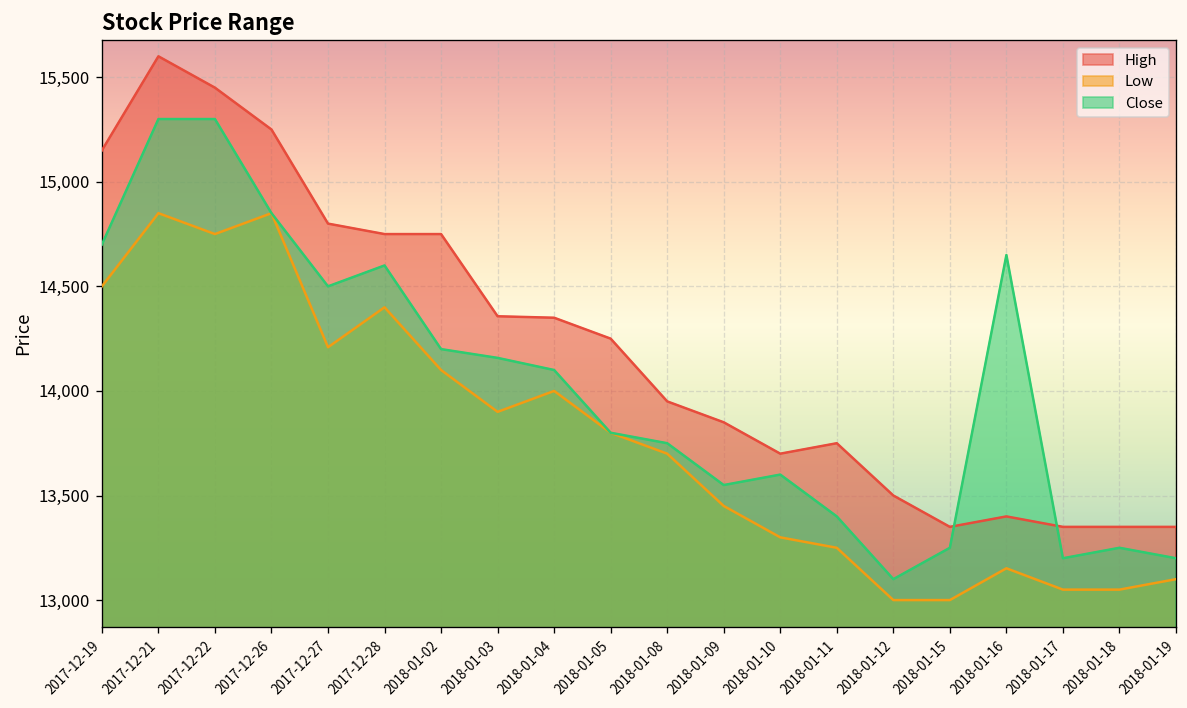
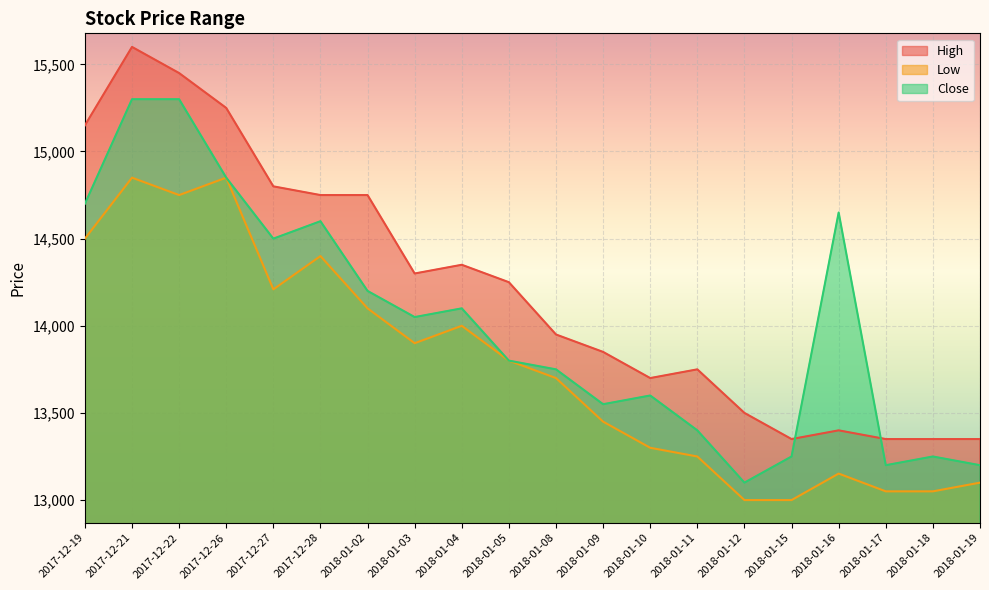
High, 2018-01-03: 14,360 -> 14,300
Close, 2018-01-03: 14,160 -> 14,050
